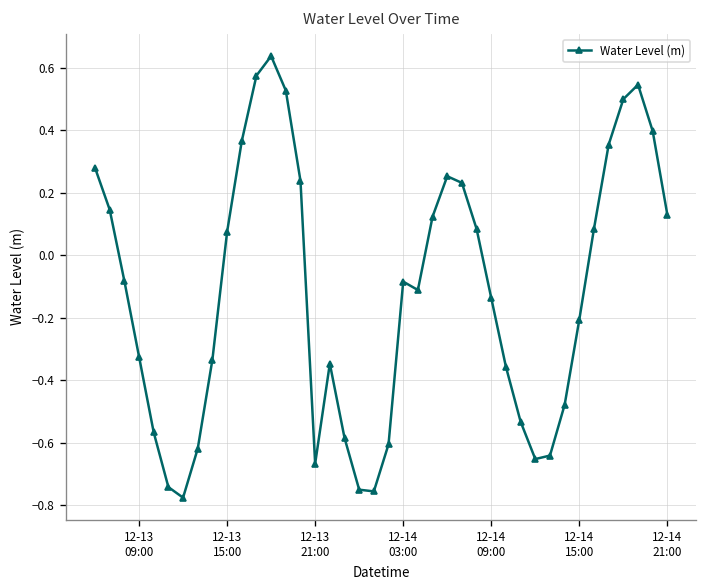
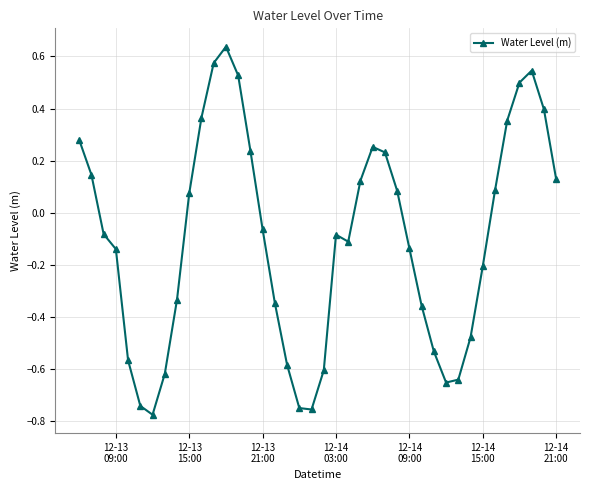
12-13 09:00: -0.32 -> -0.14
12-13 21:00: -0.67 -> -0.06
